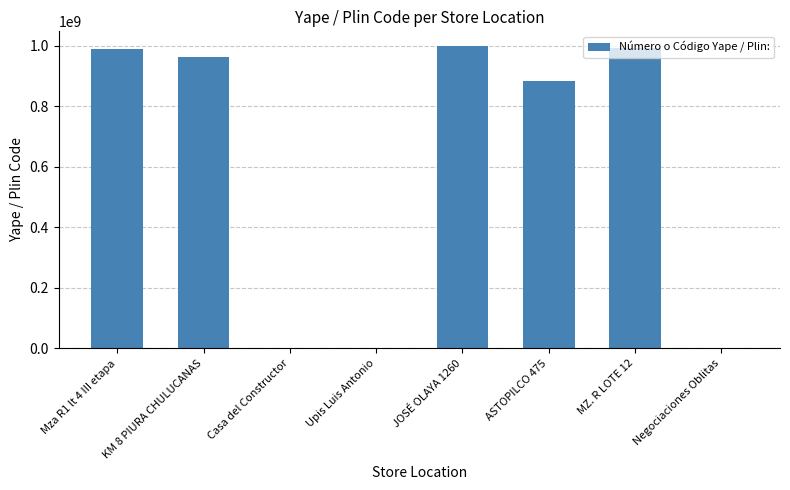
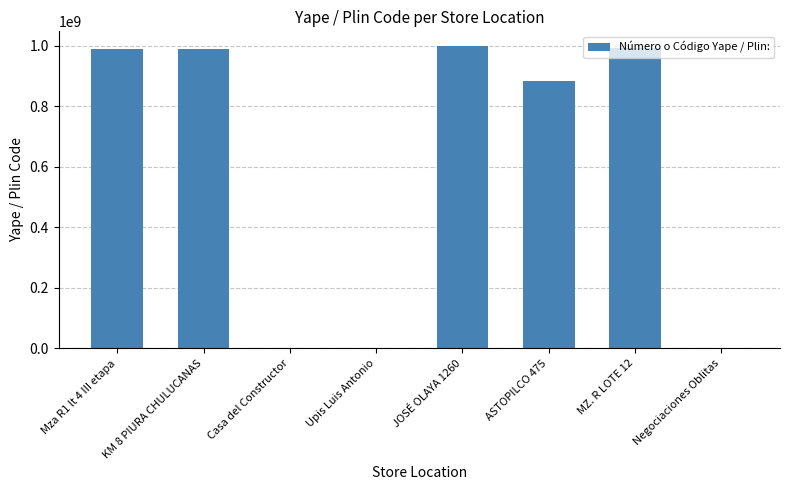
KM 8 PIURA CHULUCANAS: 960000000 -> 990000000
